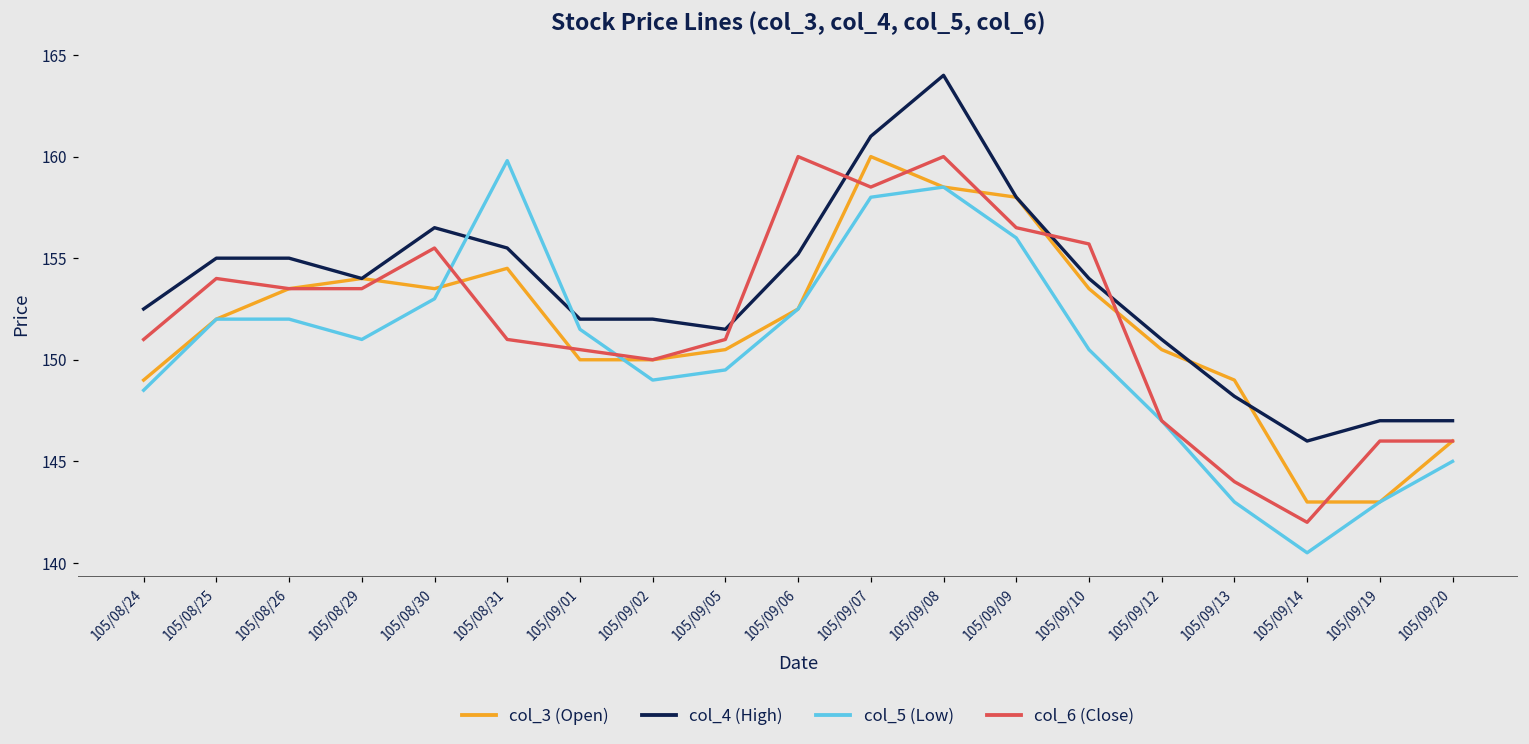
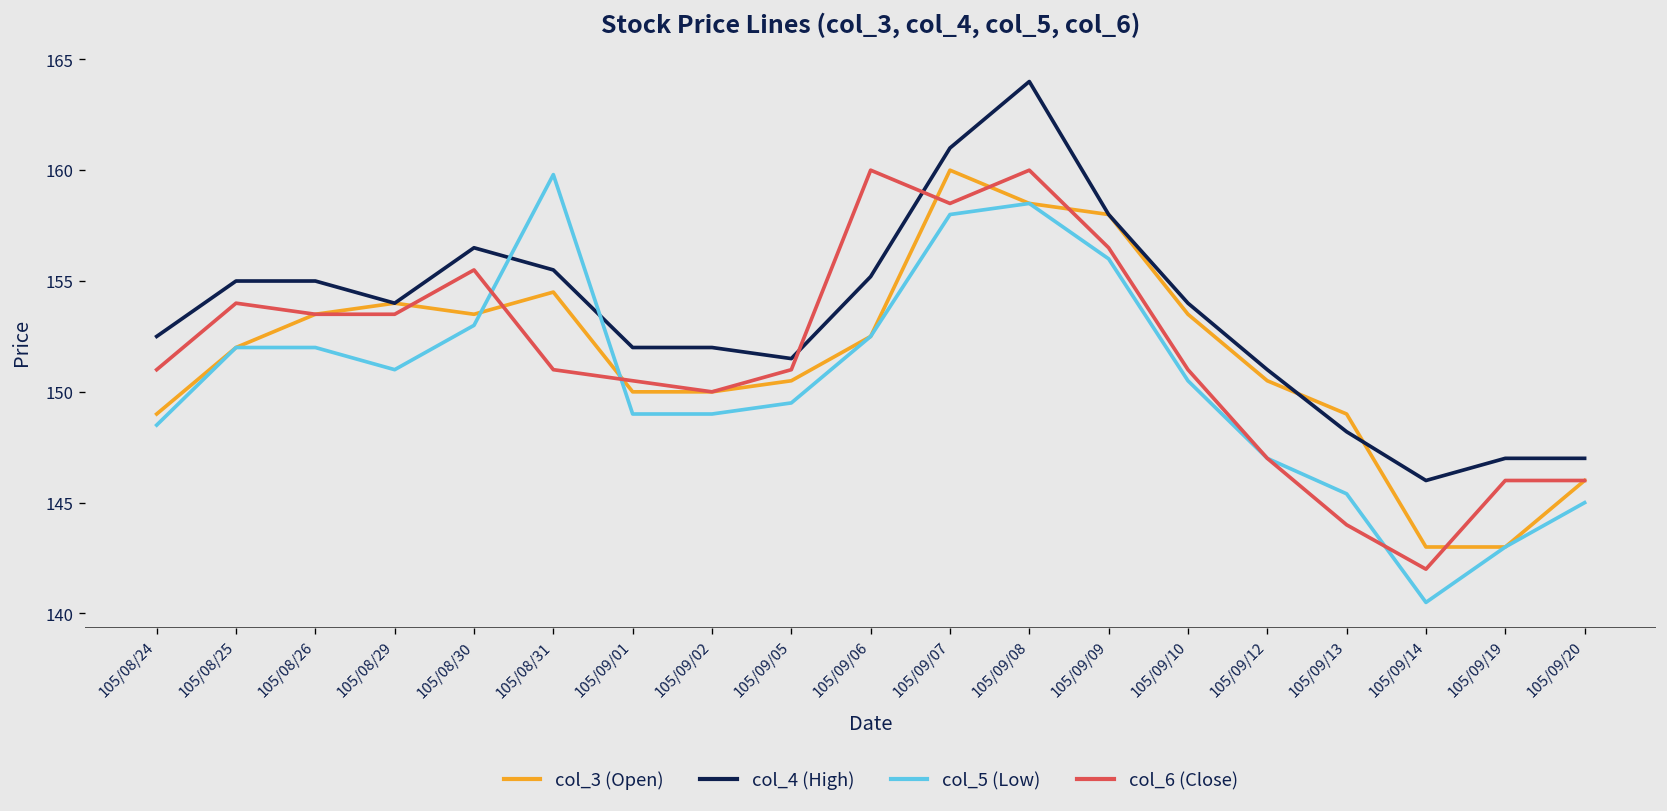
col_5 (Low), 105/09/01: 151.5 -> 149.0
col_6 (Close), 105/09/10: 155.7 -> 151.0
col_5 (Low), 105/09/13: 143.0 -> 145.4
